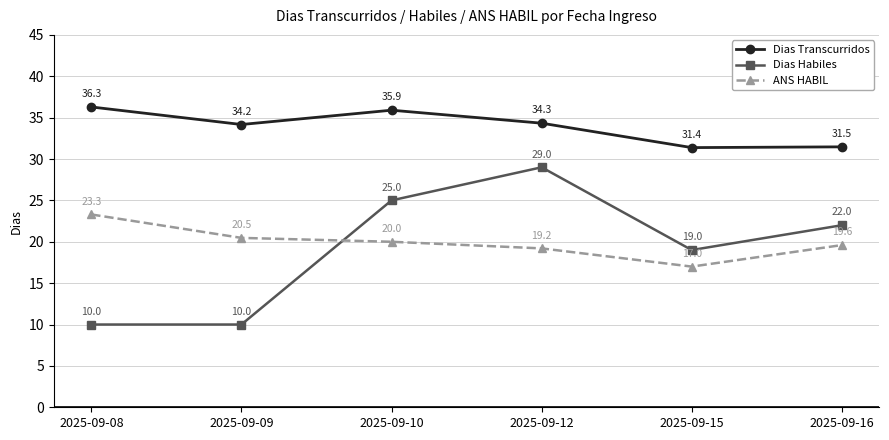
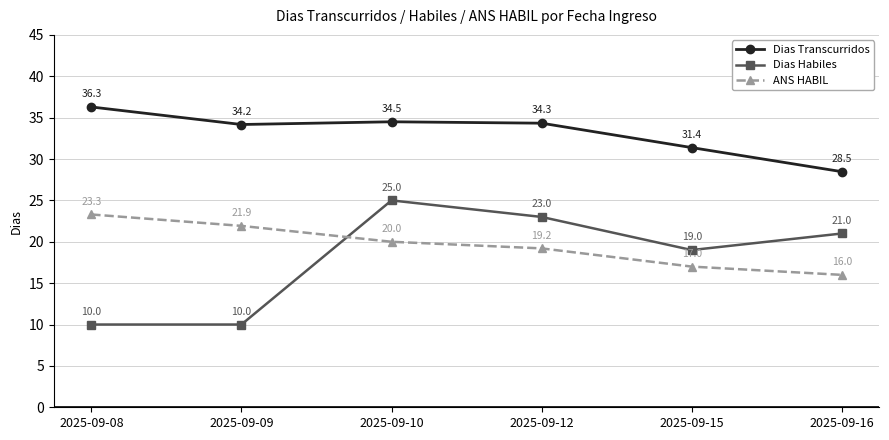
ANS HABIL, 2025-09-09: 20.5 -> 21.9
Dias Transcurridos, 2025-09-10: 35.9 -> 34.5
Dias Habiles, 2025-09-12: 29.0 -> 23.0
Dias Transcurridos, 2025-09-16: 31.5 -> 28.5
Dias Habiles, 2025-09-16: 22.0 -> 21.0
ANS HABIL, 2025-09-16: 19.6 -> 16.0
